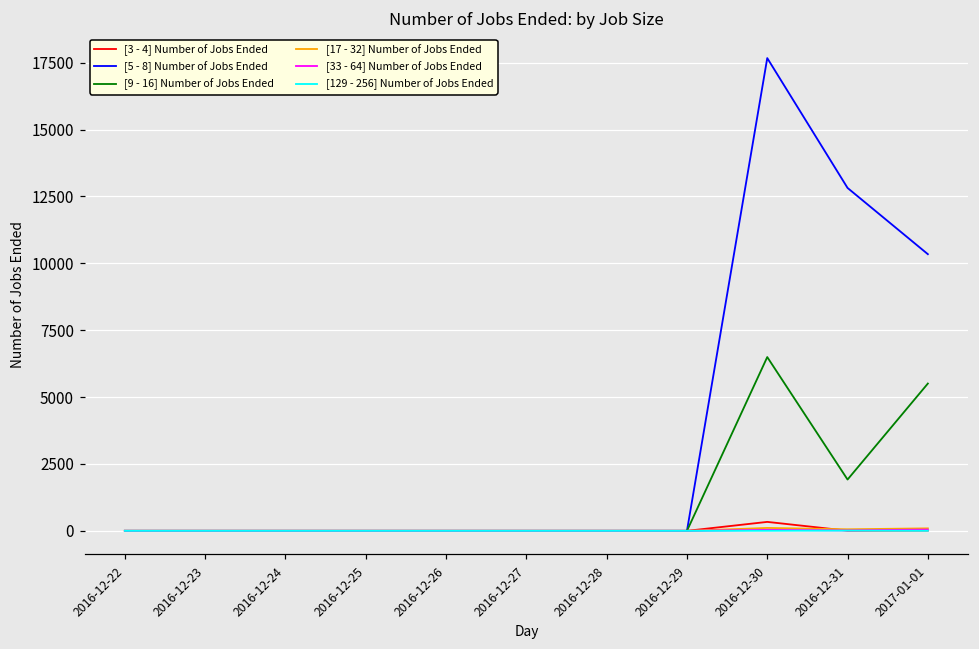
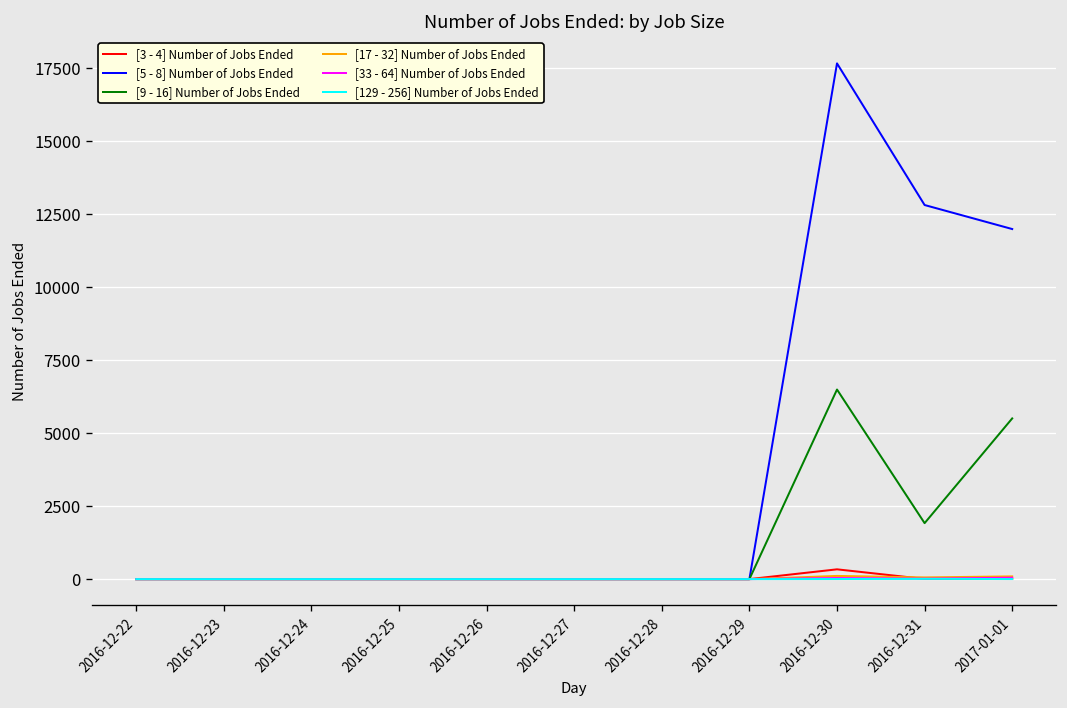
[5 - 8] Number of Jobs Ended, 2017-01-01: 10300 -> 12000
